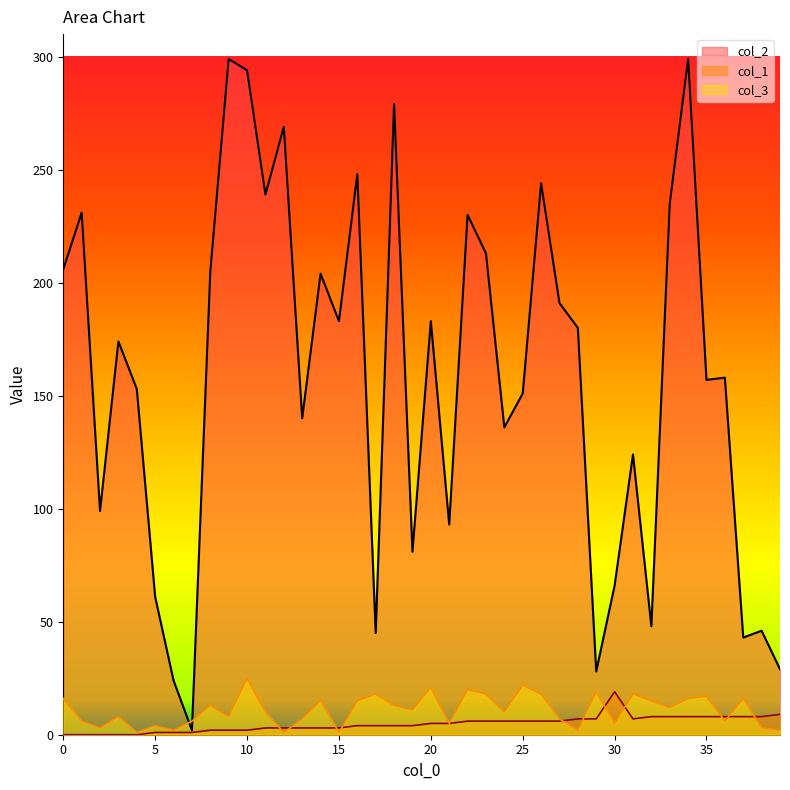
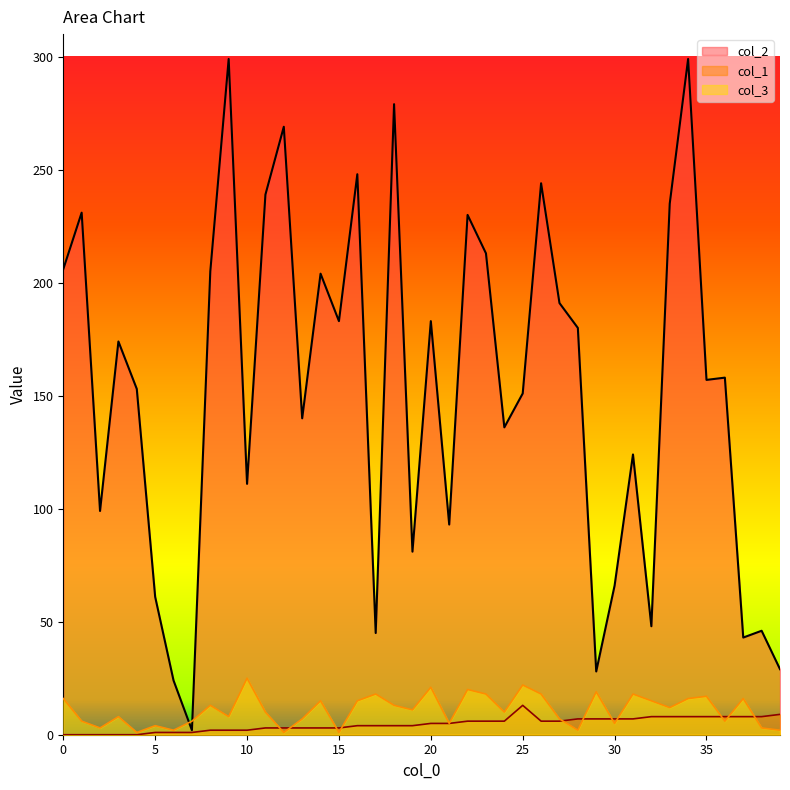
col_2, 10: 294 -> 111
col_1, 25: 6 -> 13
col_1, 30: 19 -> 7
